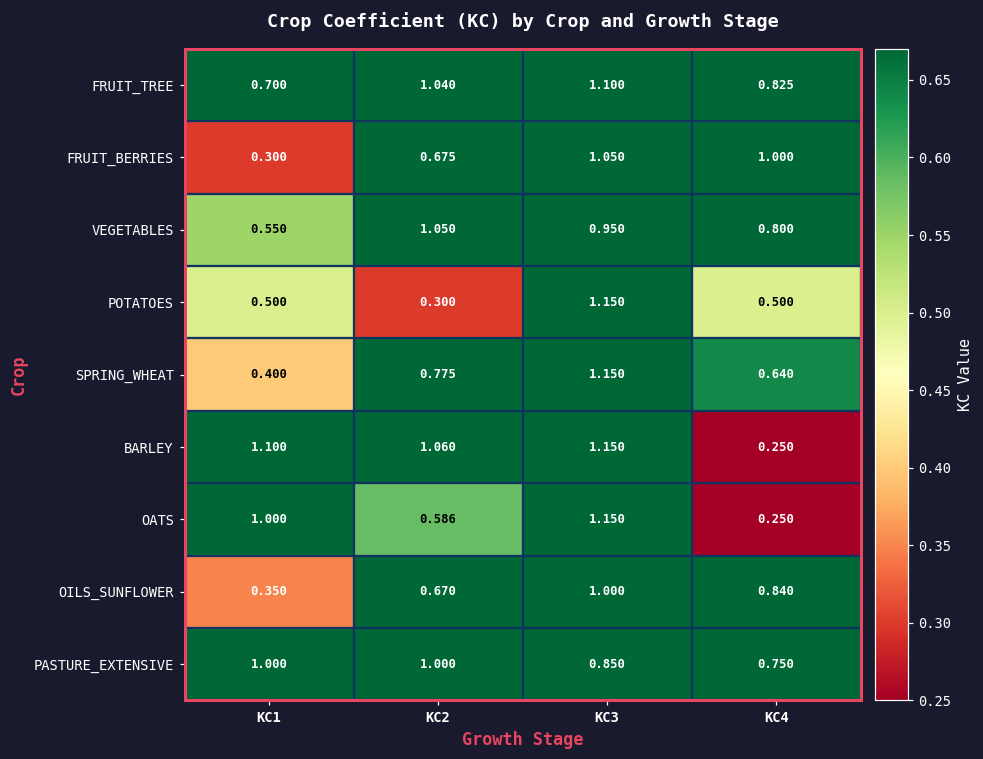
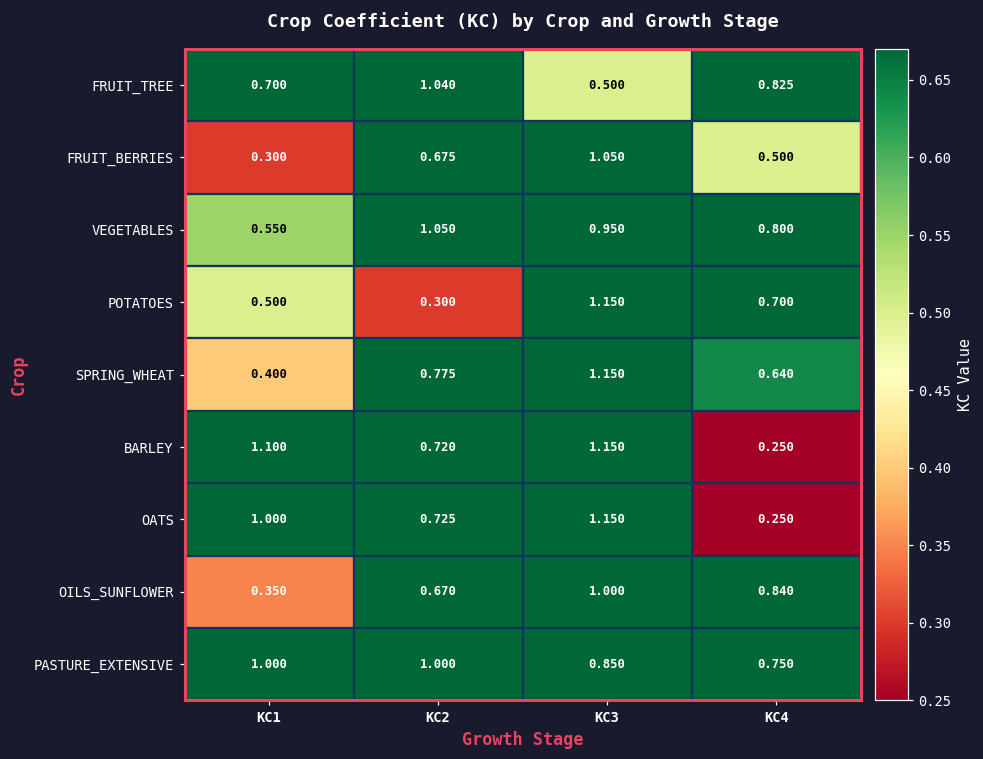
FRUIT_TREE, KC3: 1.100 -> 0.500
FRUIT_BERRIES, KC4: 1.000 -> 0.500
POTATOES, KC4: 0.500 -> 0.700
BARLEY, KC2: 1.060 -> 0.720
OATS, KC2: 0.586 -> 0.725
